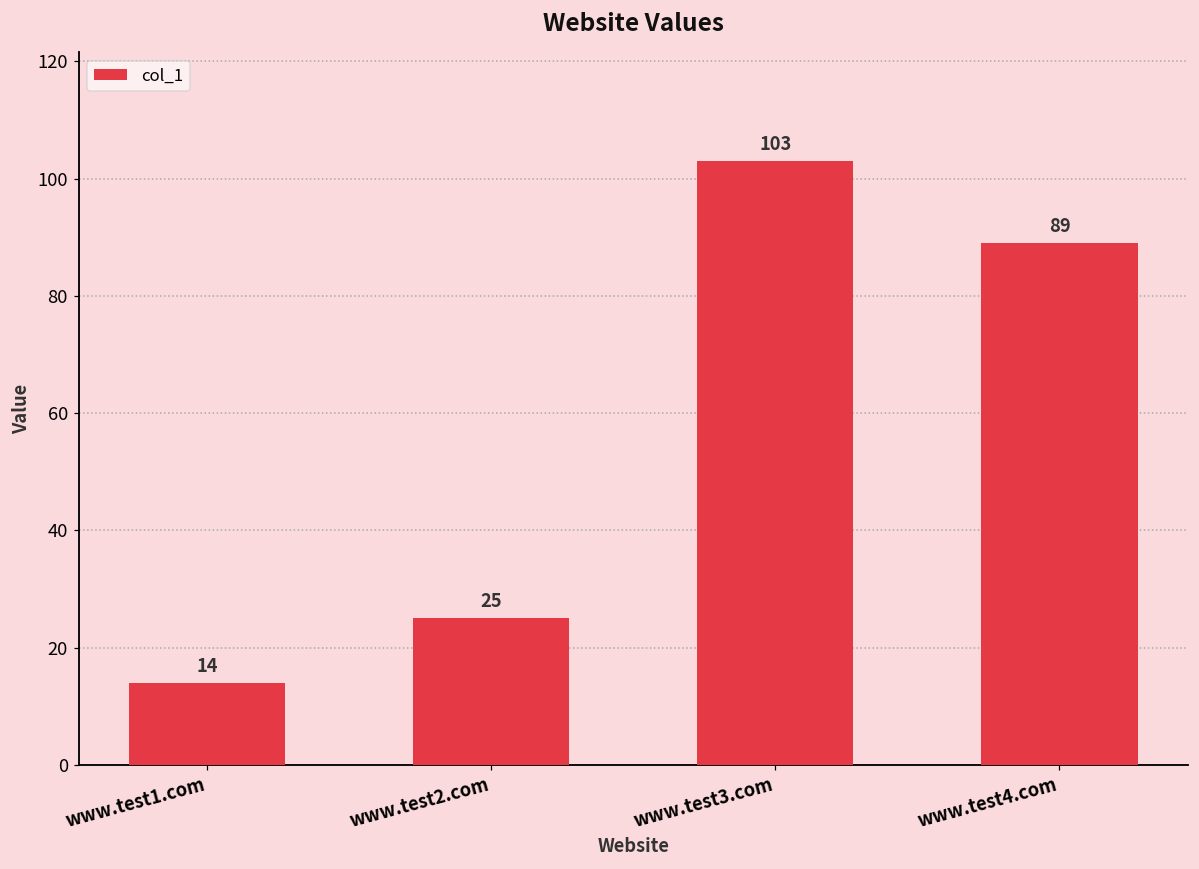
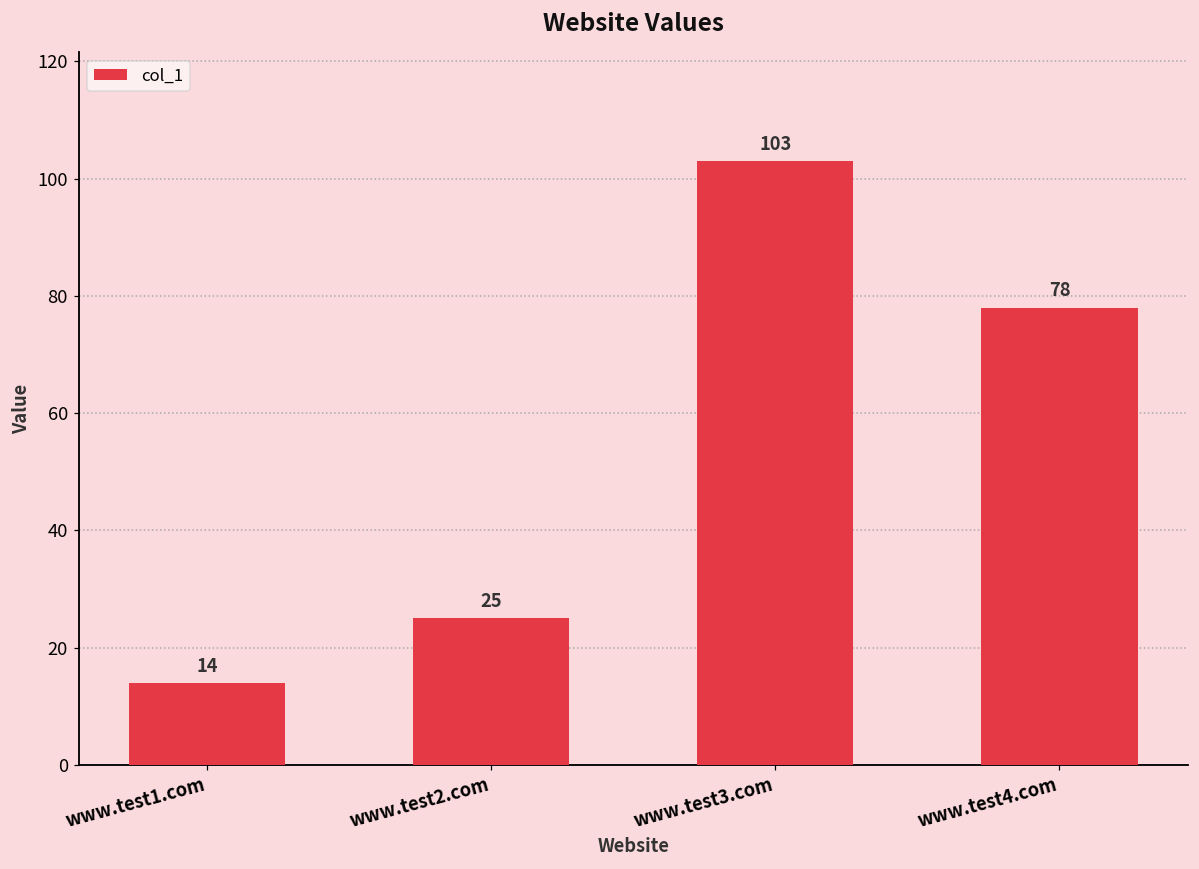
www.test4.com: 89 -> 78
